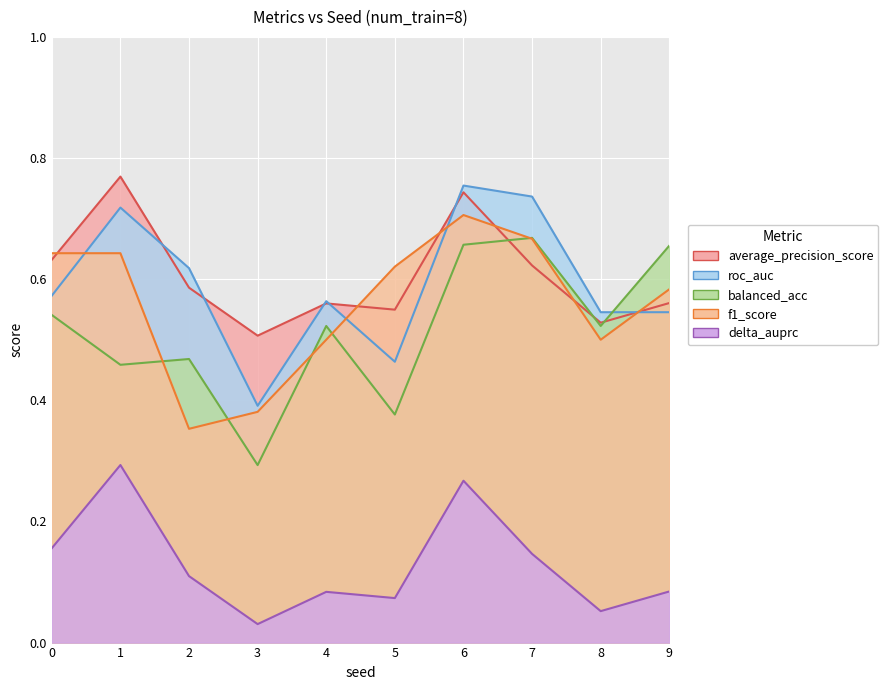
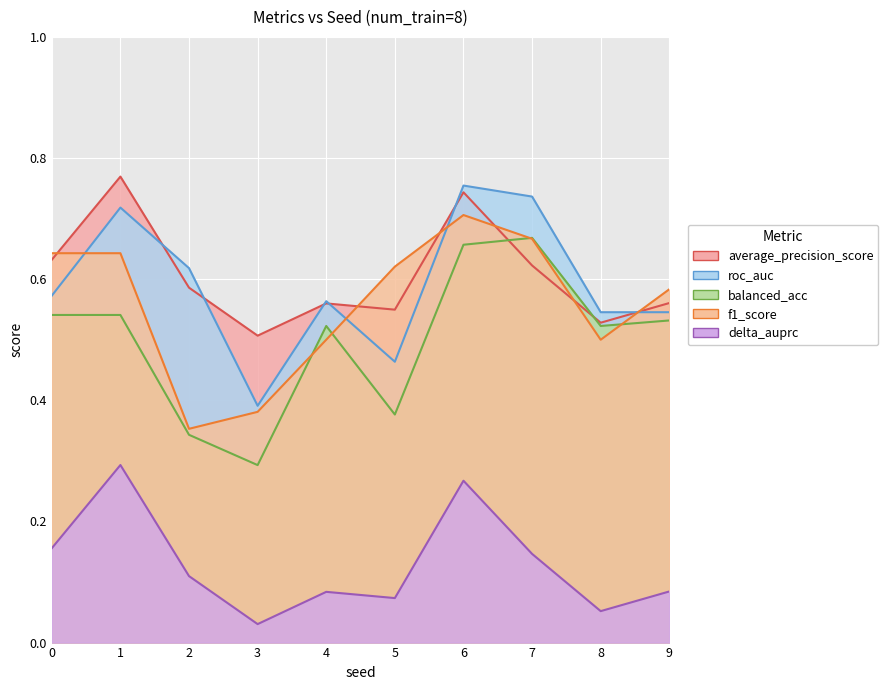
balanced_acc, 1: 0.46 -> 0.54
balanced_acc, 2: 0.47 -> 0.34
balanced_acc, 9: 0.66 -> 0.53
